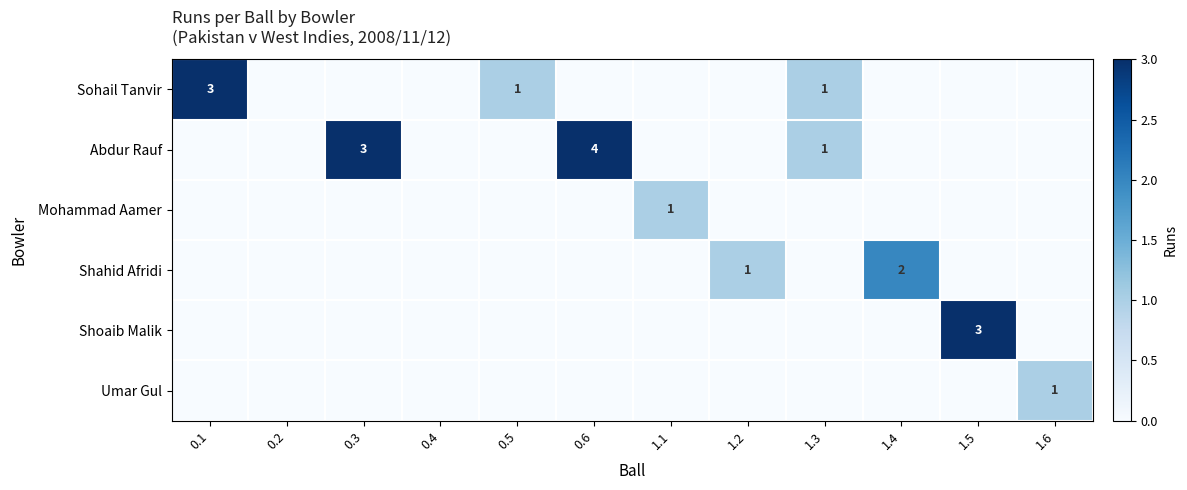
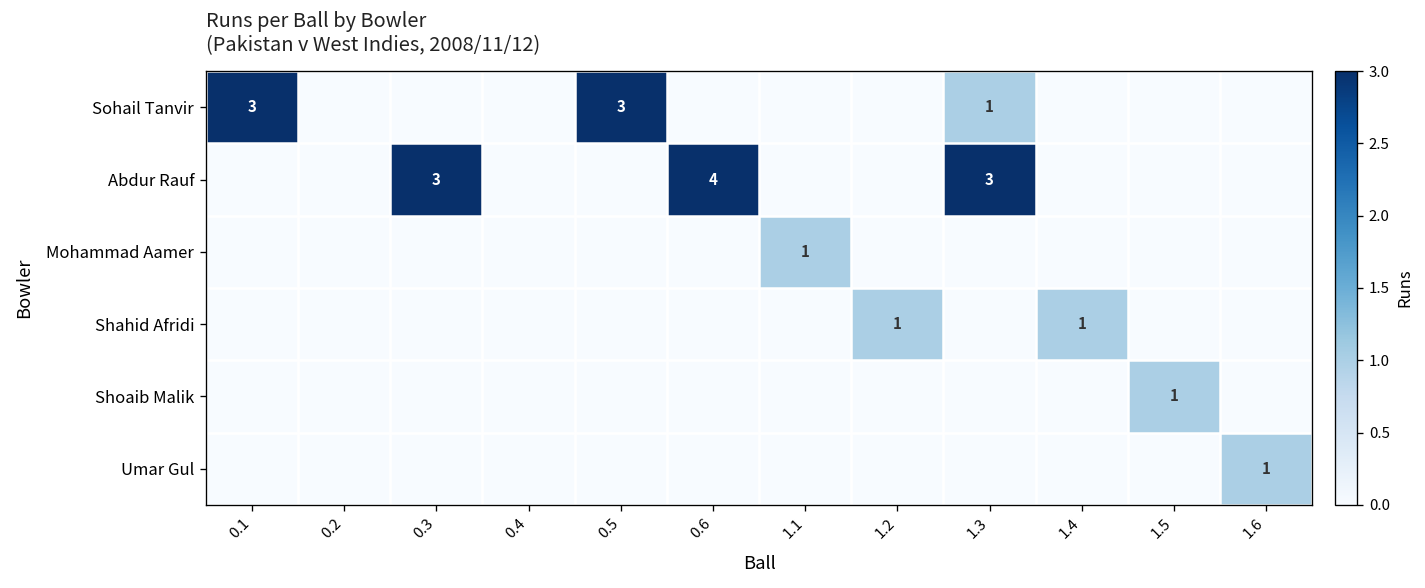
Sohail Tanvir, 0.5: 1 -> 3
Abdur Rauf, 1.3: 1 -> 3
Shahid Afridi, 1.4: 2 -> 1
Shoaib Malik, 1.5: 3 -> 1
